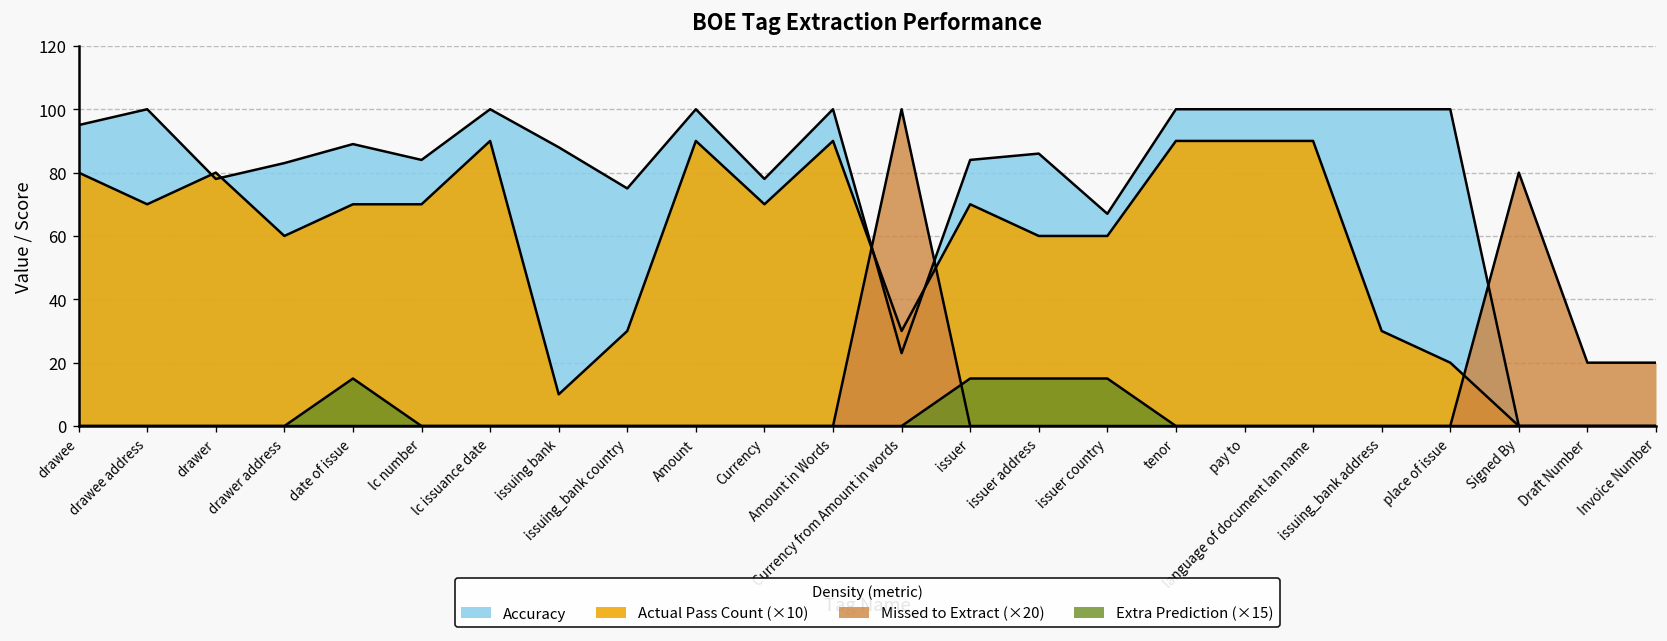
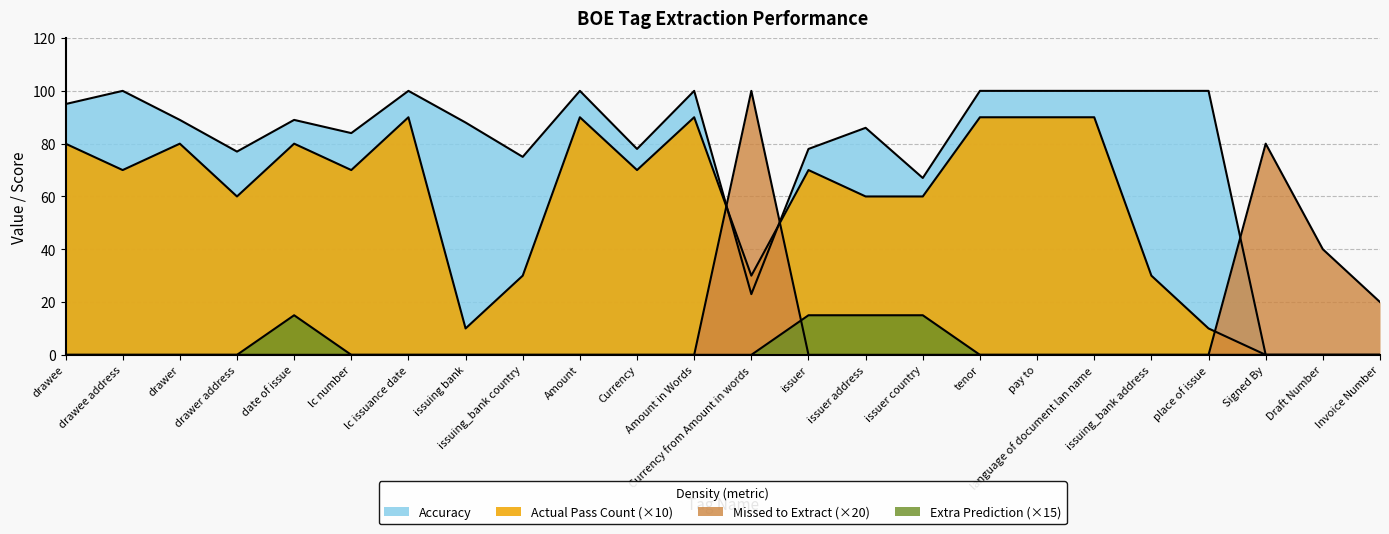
Accuracy, drawer: 78 -> 89
Accuracy, drawer address: 83 -> 77
Actual Pass Count (×10), date of issue: 70 -> 80
Accuracy, issuer: 84 -> 78
Actual Pass Count (×10), place of issue: 20 -> 10
Missed to Extract (×20), Draft Number: 20 -> 40
